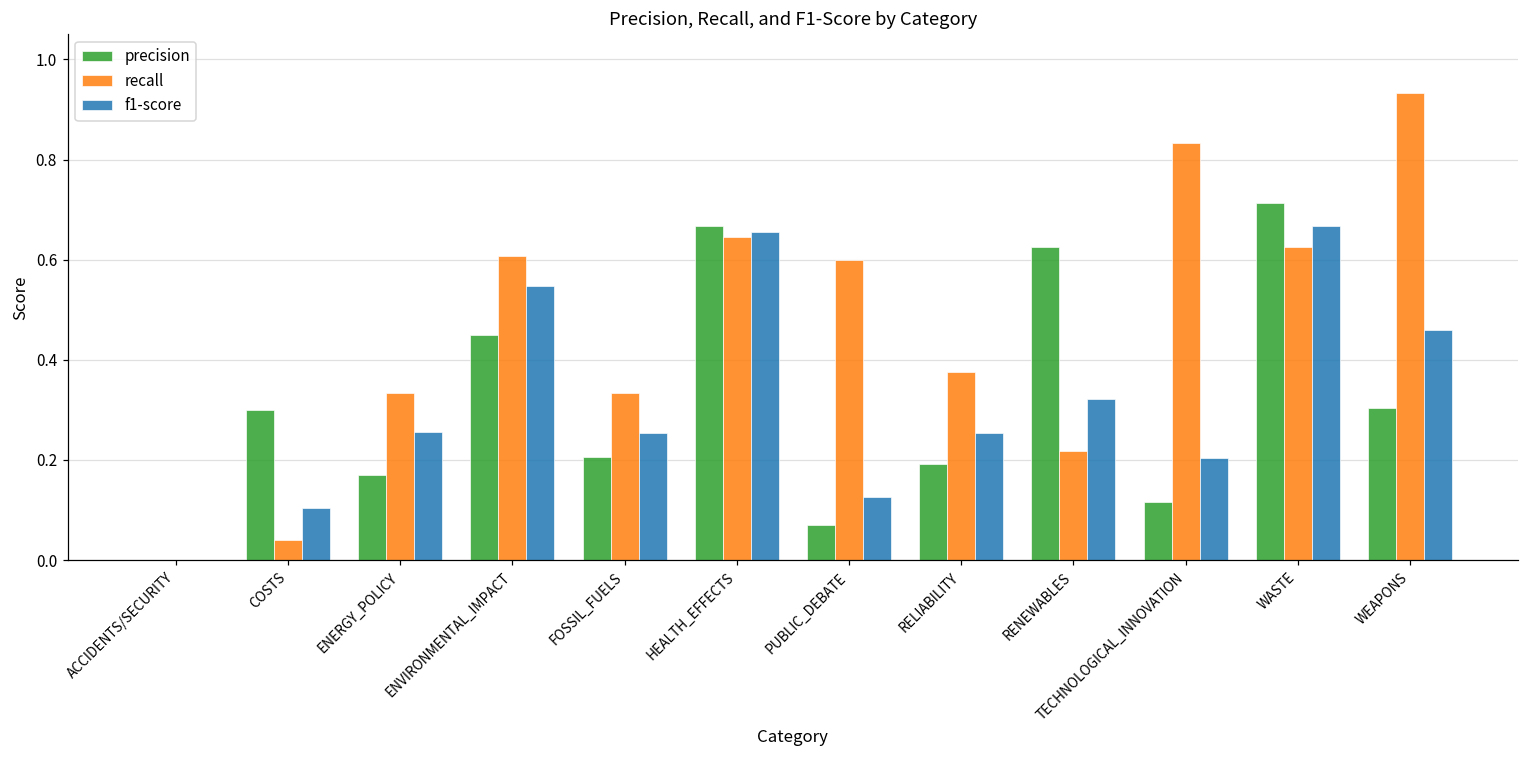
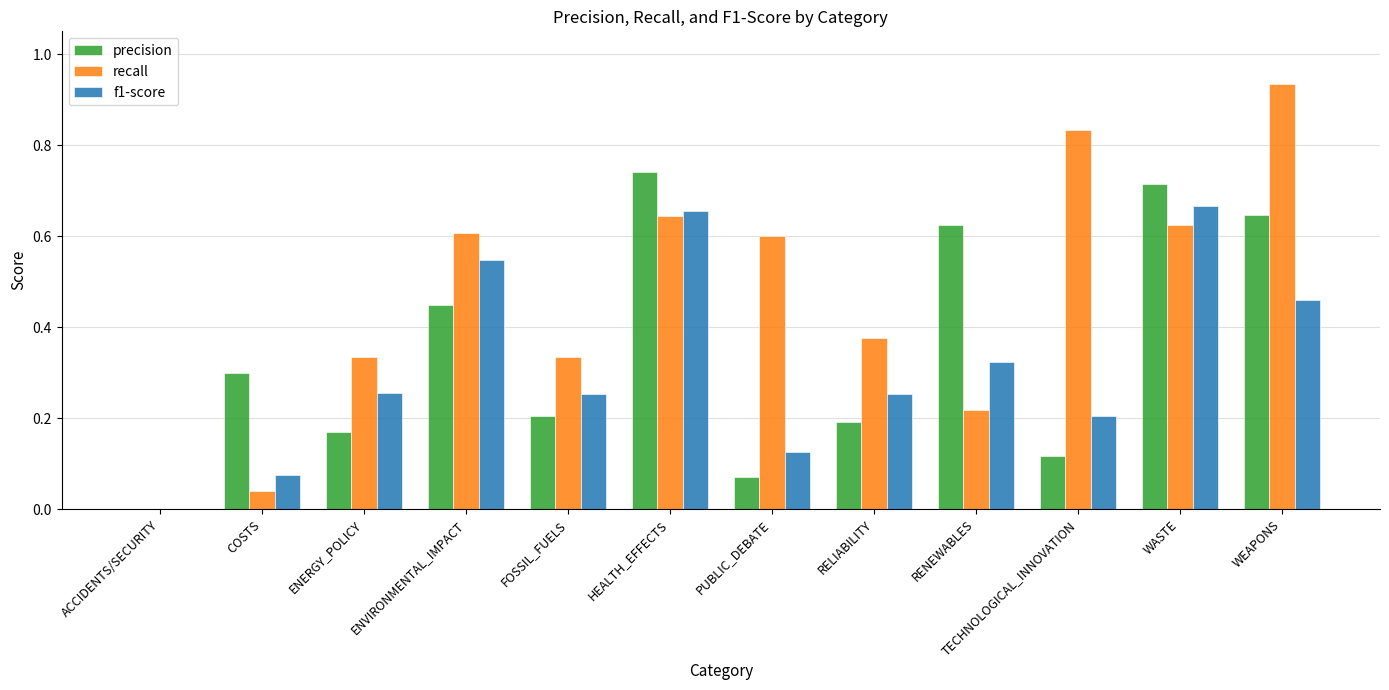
f1-score, COSTS: 0.10 -> 0.07
precision, HEALTH_EFFECTS: 0.67 -> 0.74
precision, WEAPONS: 0.30 -> 0.65
